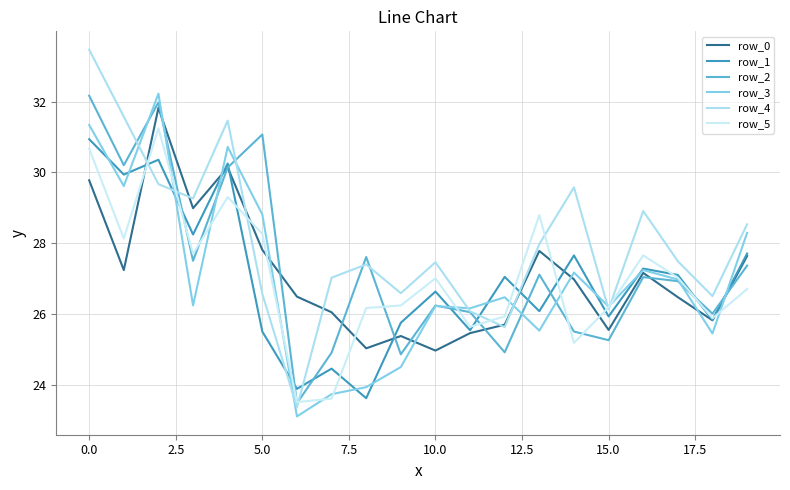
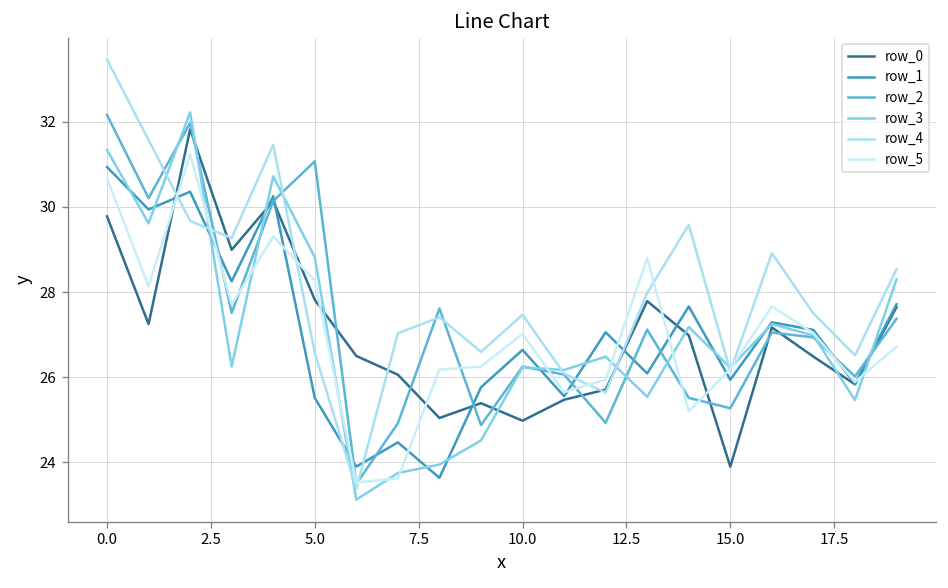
row_0, 15.0: 25.6 -> 23.9
